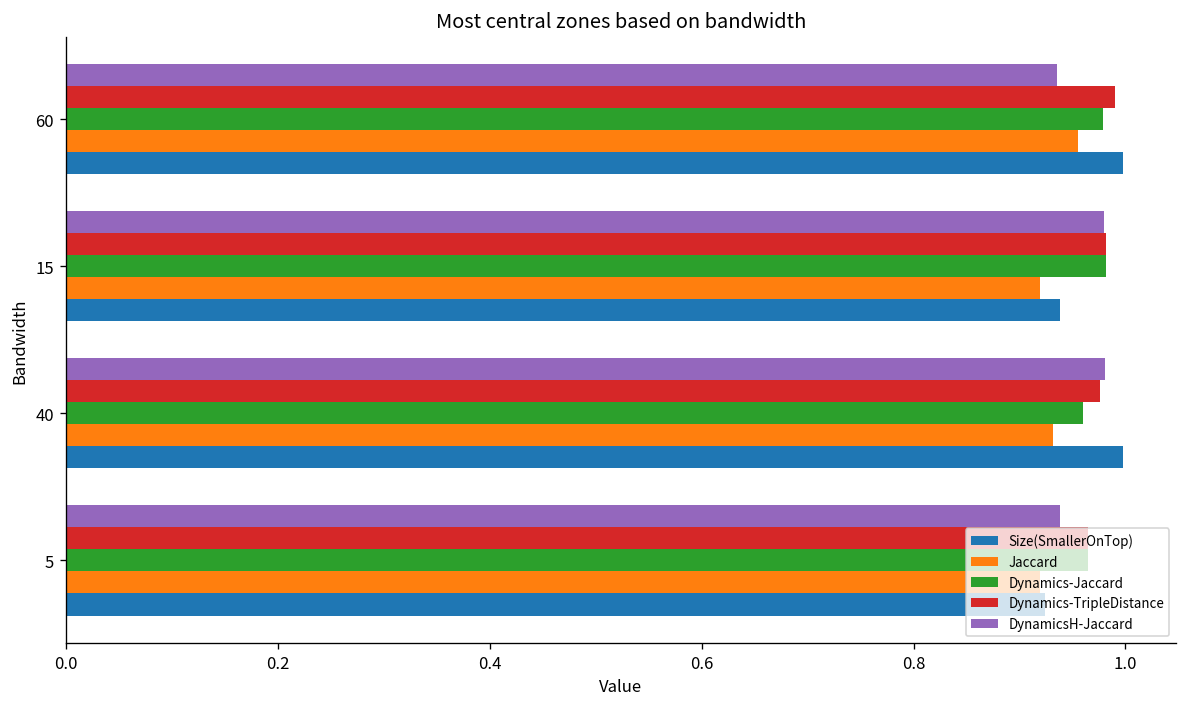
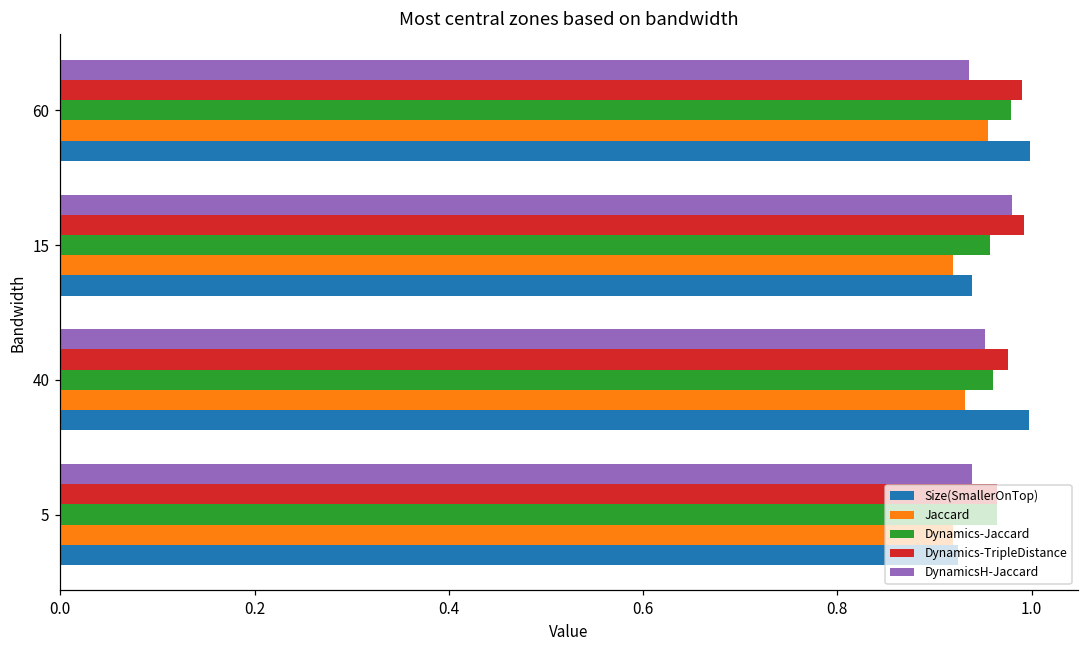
Dynamics-TripleDistance, 15: 0.98 -> 0.99
Dynamics-Jaccard, 15: 0.98 -> 0.96
DynamicsH-Jaccard, 40: 0.98 -> 0.95
